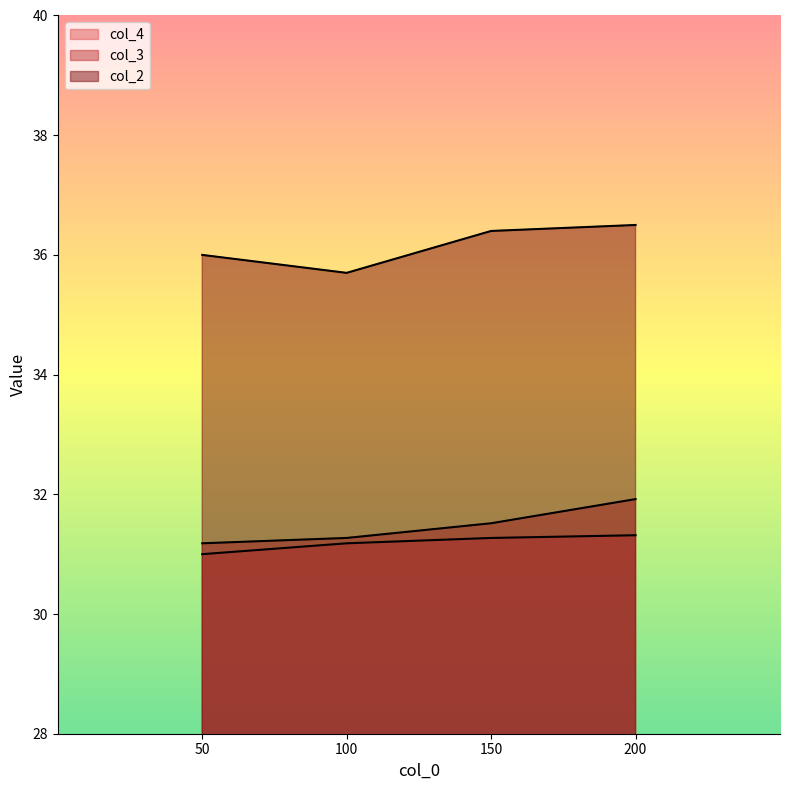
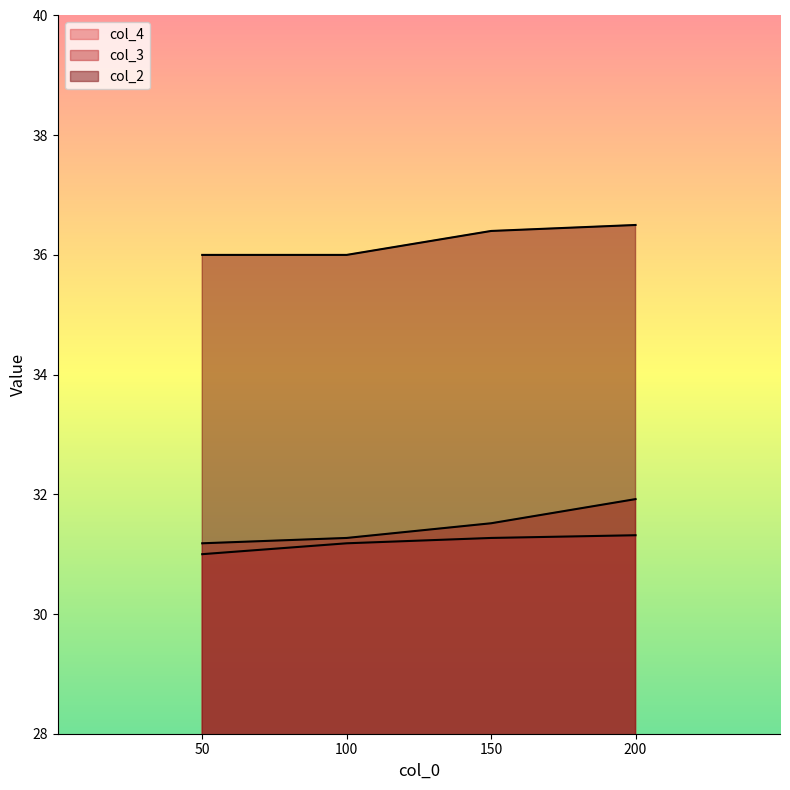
col_2, 100: 35.7 -> 36.0
